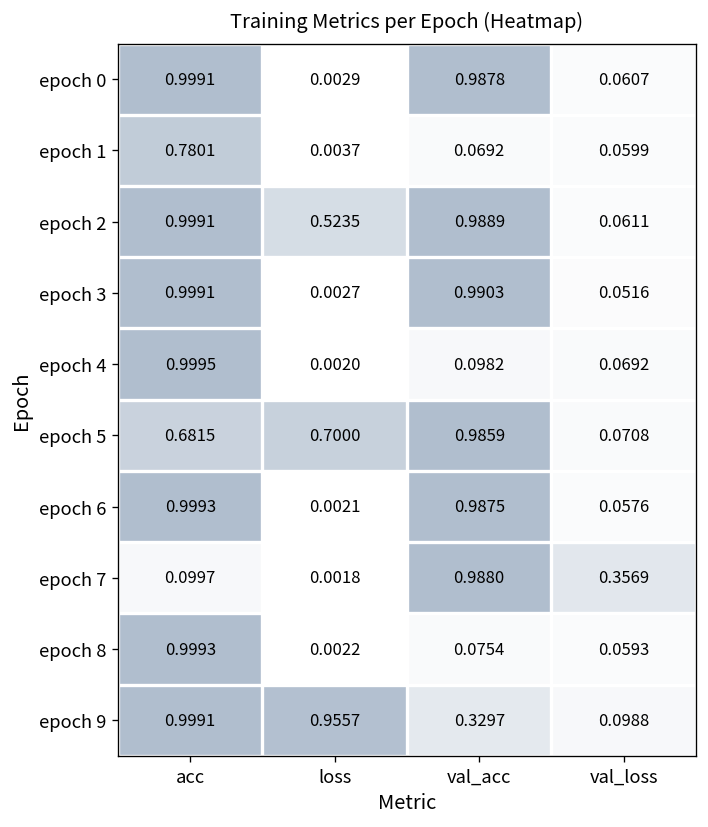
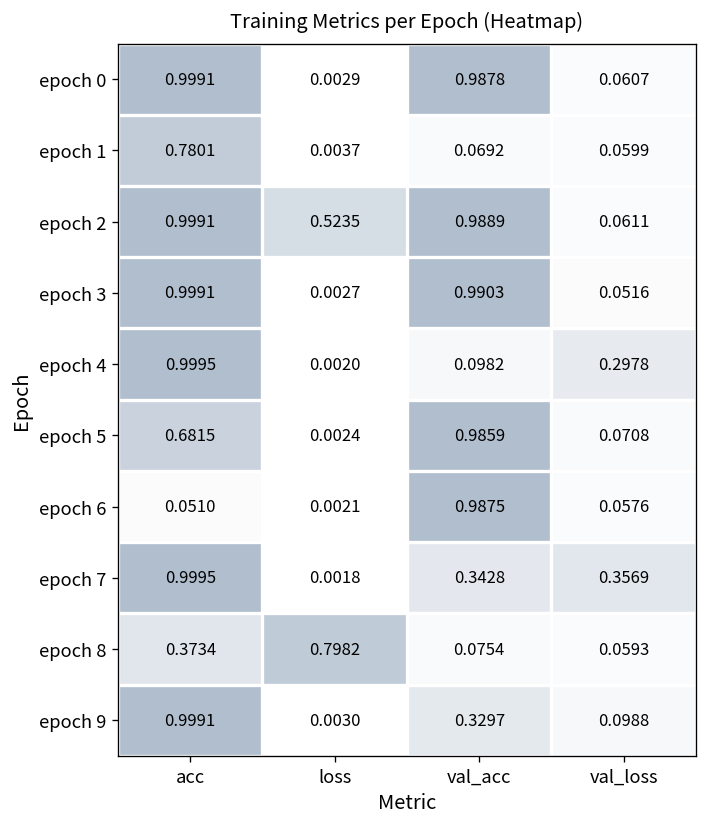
epoch 4, val_loss: 0.0692 -> 0.2978
epoch 5, loss: 0.7000 -> 0.0024
epoch 6, acc: 0.9993 -> 0.0510
epoch 7, acc: 0.0997 -> 0.9995
epoch 7, val_acc: 0.9880 -> 0.3428
epoch 8, acc: 0.9993 -> 0.3734
epoch 8, loss: 0.0022 -> 0.7982
epoch 9, loss: 0.9557 -> 0.0030
